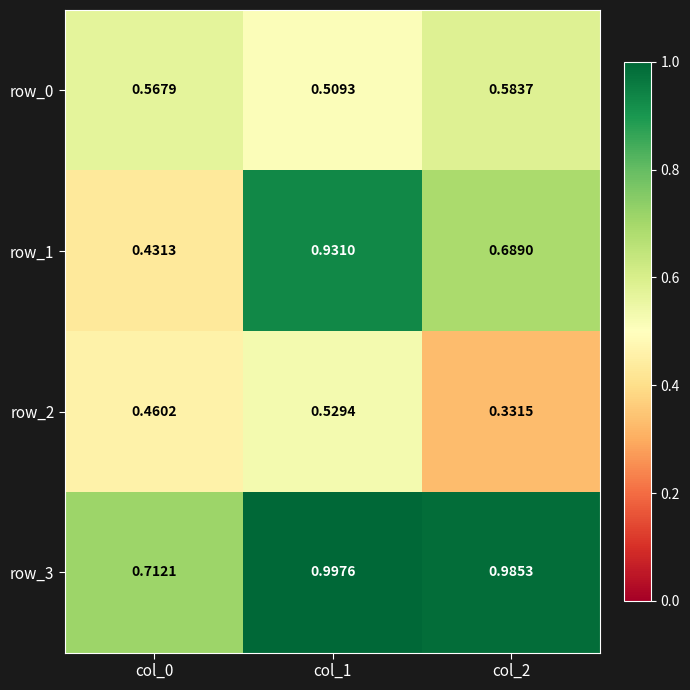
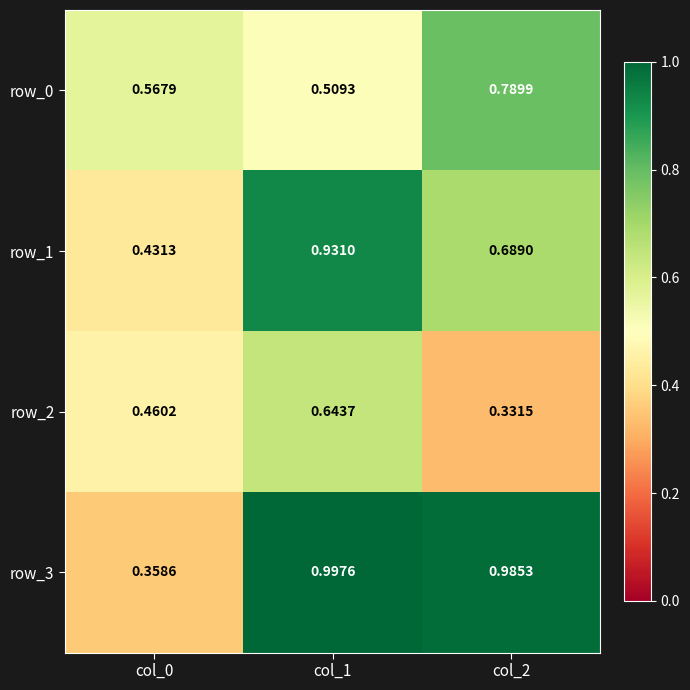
row_0, col_2: 0.5837 -> 0.7899
row_2, col_1: 0.5294 -> 0.6437
row_3, col_0: 0.7121 -> 0.3586
